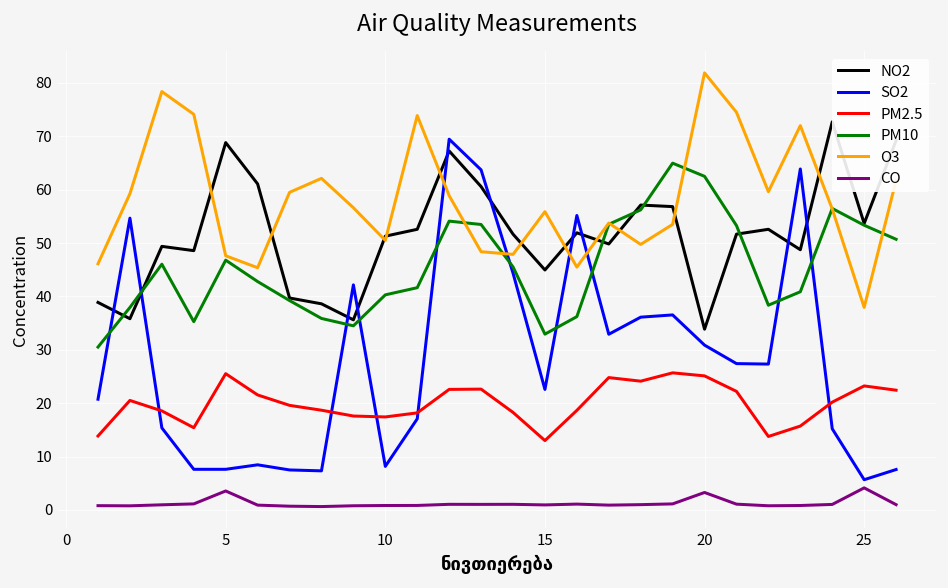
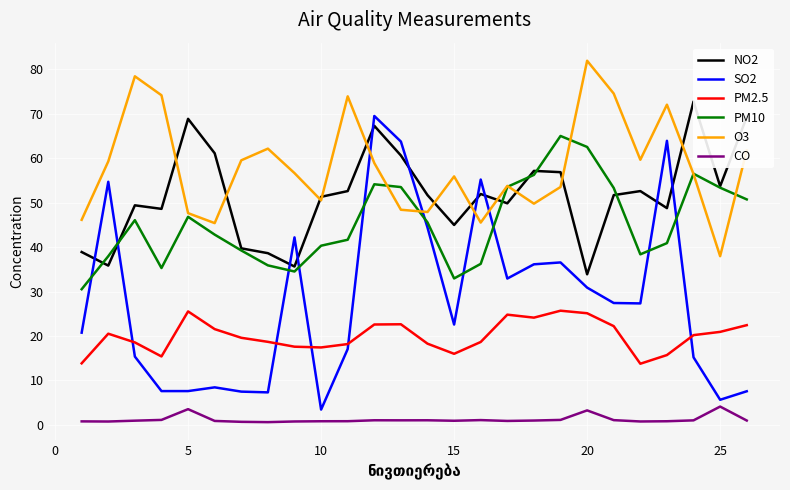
SO2, 10: 8 -> 3
PM2.5, 15: 13 -> 16
PM2.5, 25: 23 -> 21
